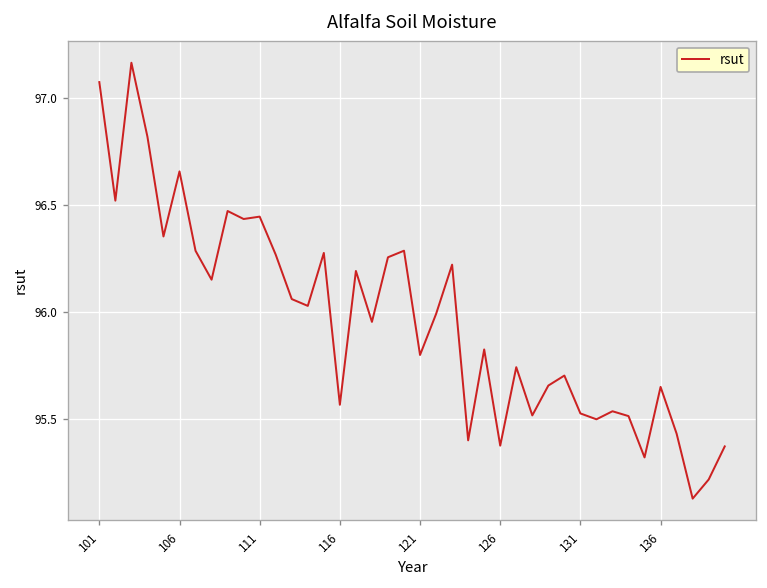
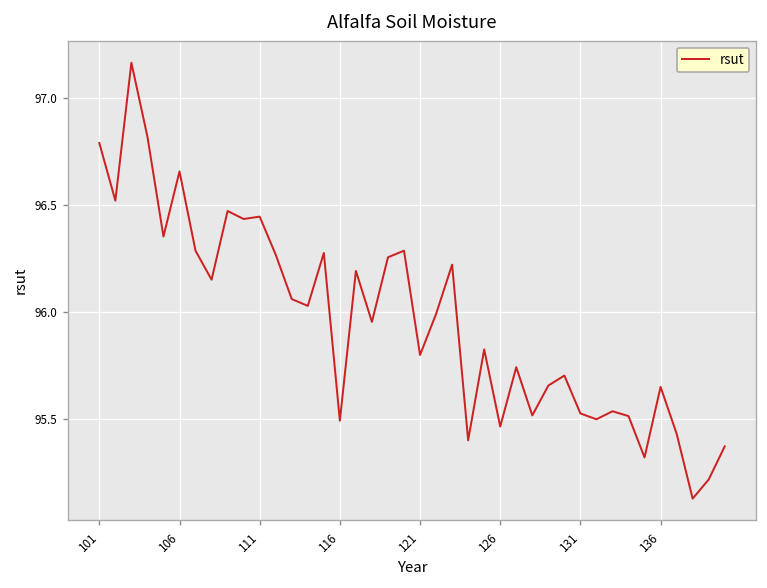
101: 97.07 -> 96.79
116: 95.57 -> 95.49
126: 95.38 -> 95.46
